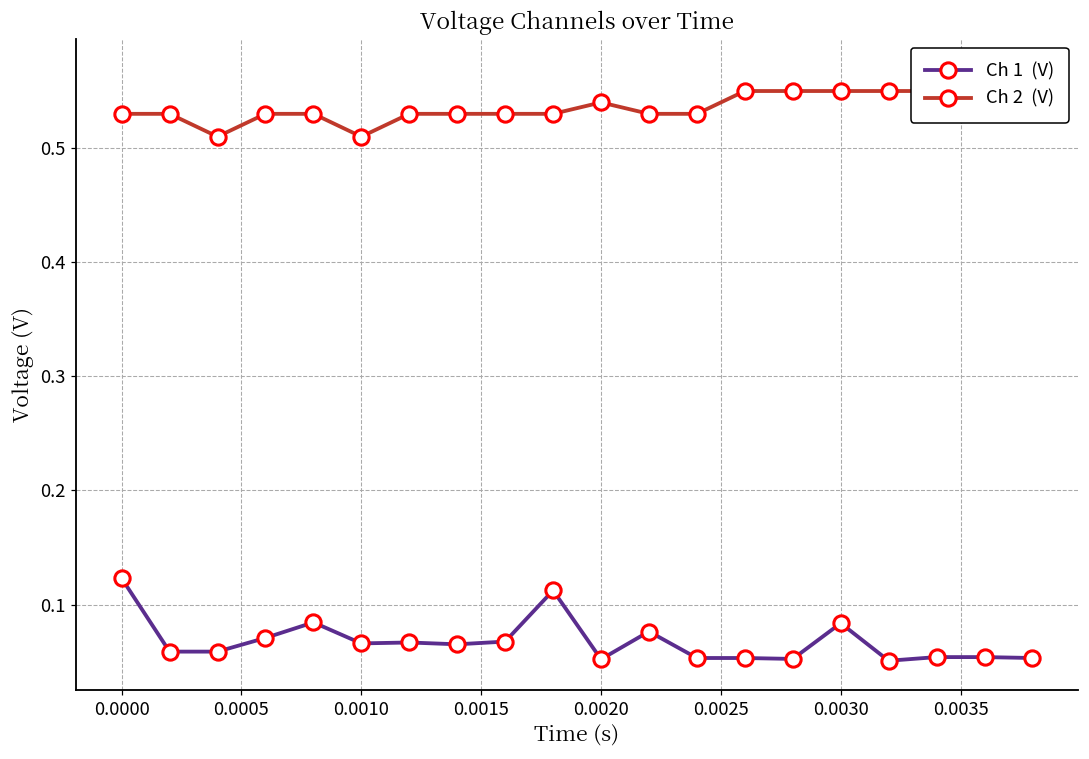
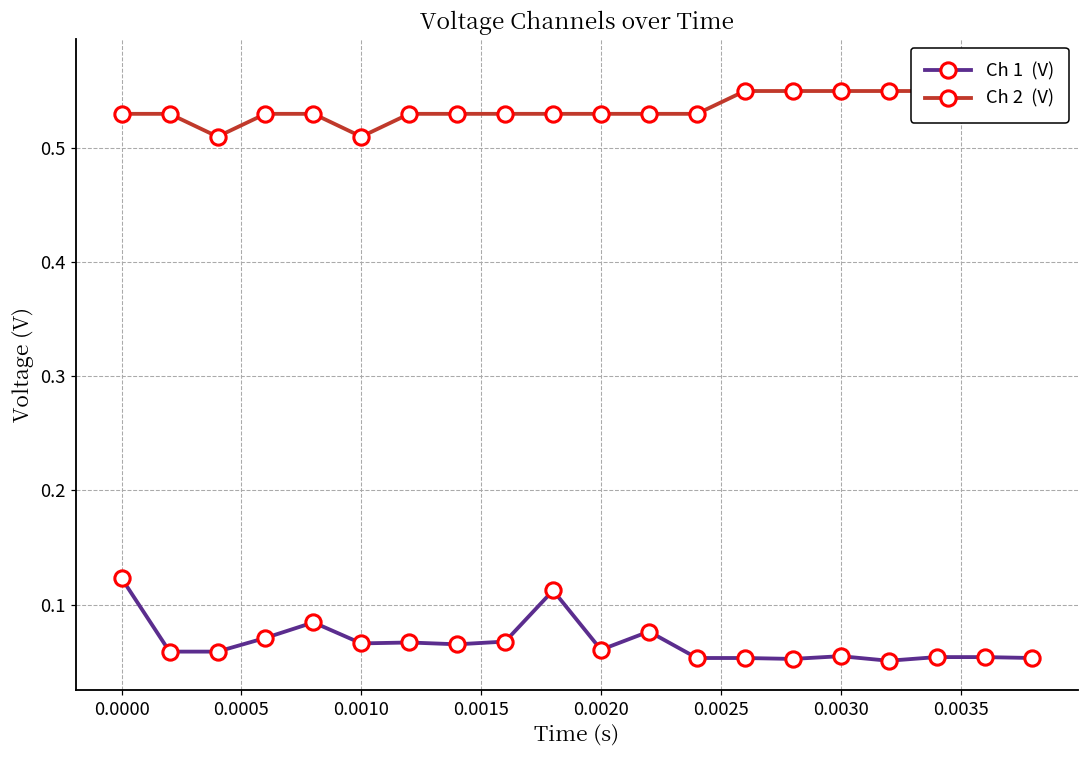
Ch 1 (V), 0.0020: 0.052 -> 0.060
Ch 2 (V), 0.0020: 0.54 -> 0.53
Ch 1 (V), 0.0030: 0.084 -> 0.055
